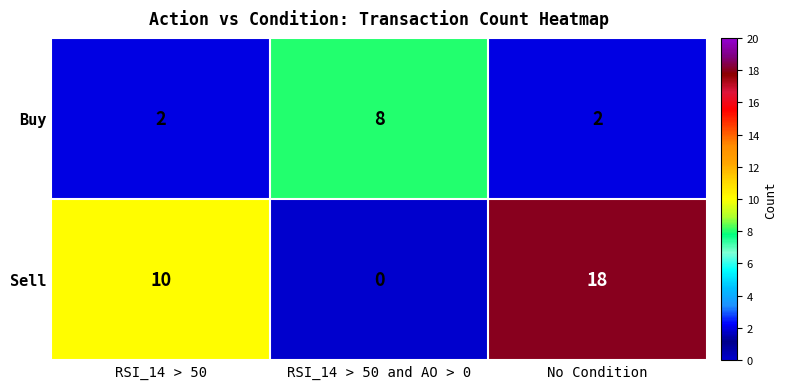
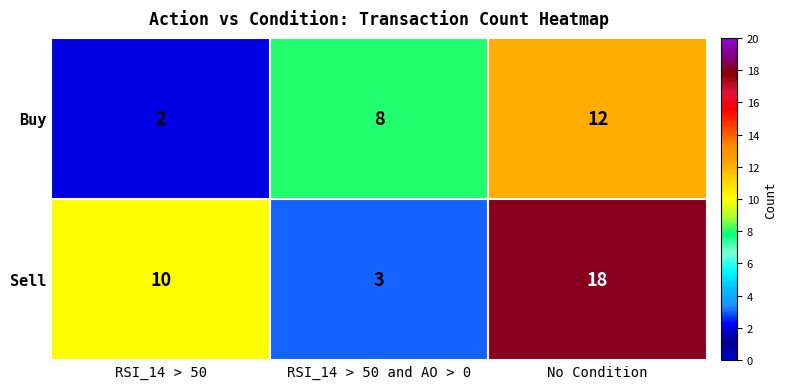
Buy, No Condition: 2 -> 12
Sell, RSI_14 > 50 and AO > 0: 0 -> 3
